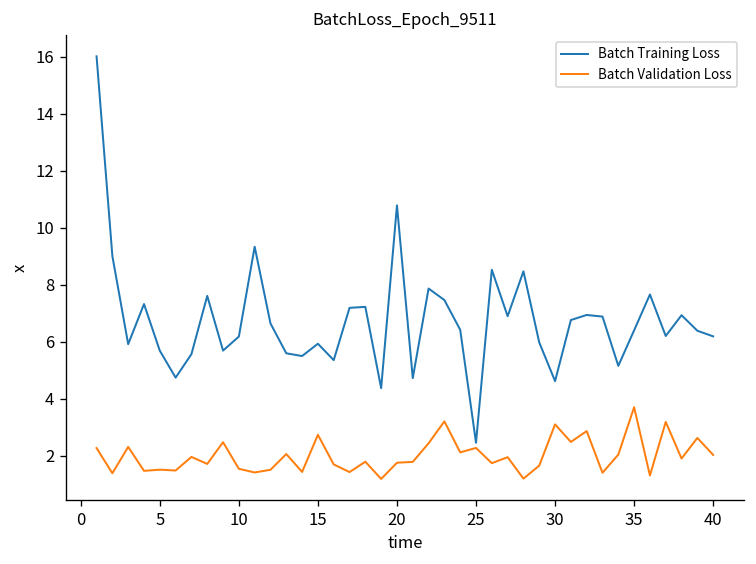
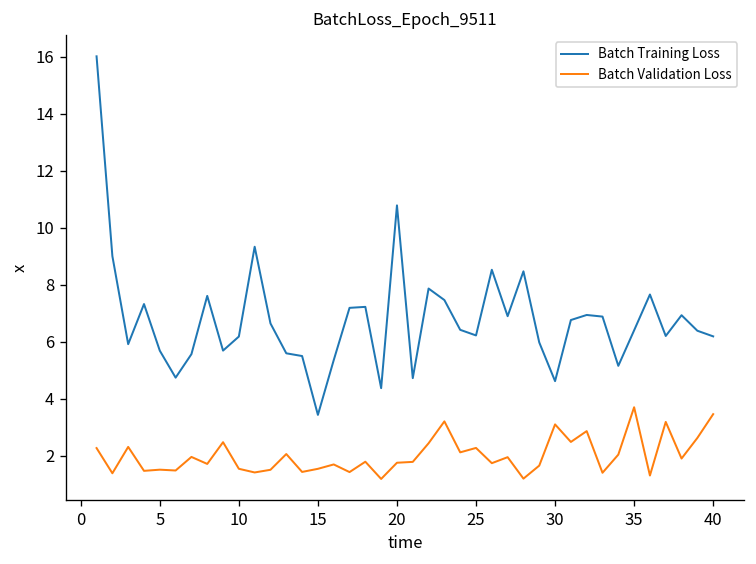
Batch Training Loss, 15: 5.9 -> 3.4
Batch Validation Loss, 15: 2.7 -> 1.5
Batch Training Loss, 25: 2.4 -> 6.2
Batch Validation Loss, 40: 2.0 -> 3.5
